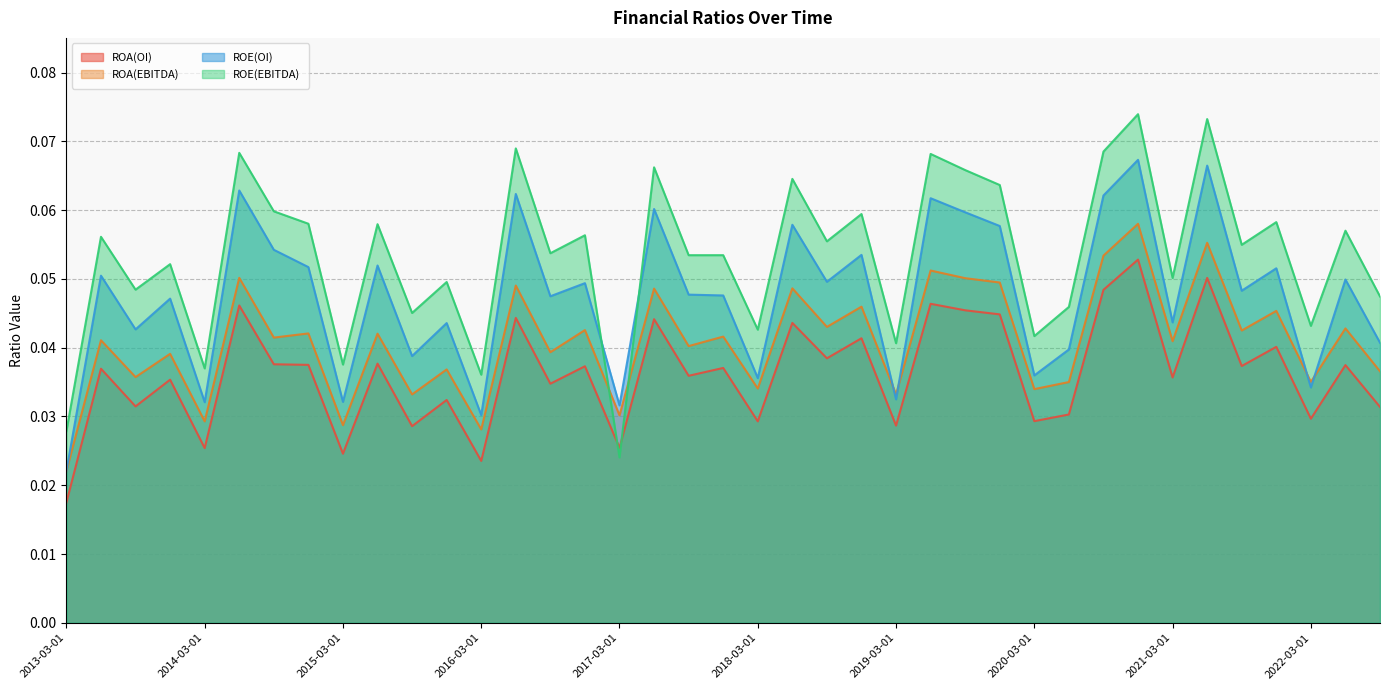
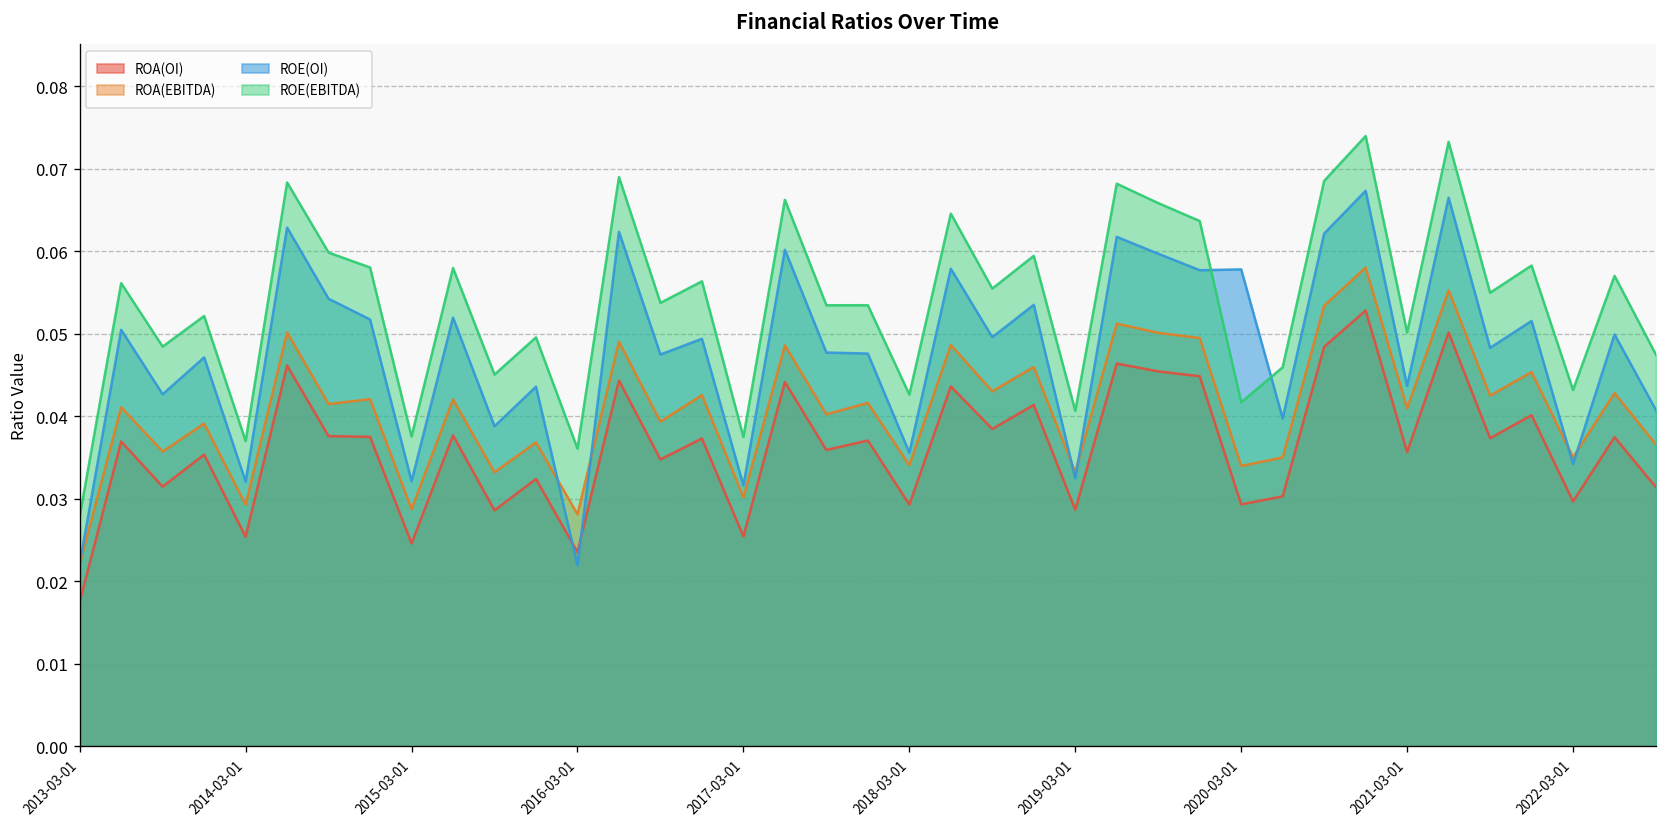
ROE(OI), 2016-03-01: 0.030 -> 0.022
ROE(EBITDA), 2017-03-01: 0.024 -> 0.037
ROE(OI), 2020-03-01: 0.036 -> 0.058
